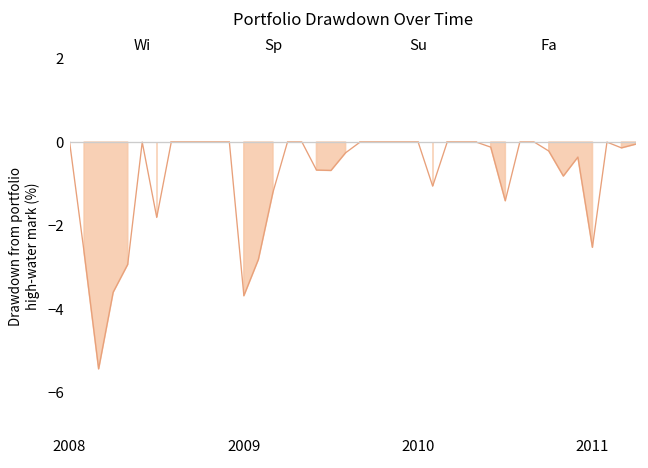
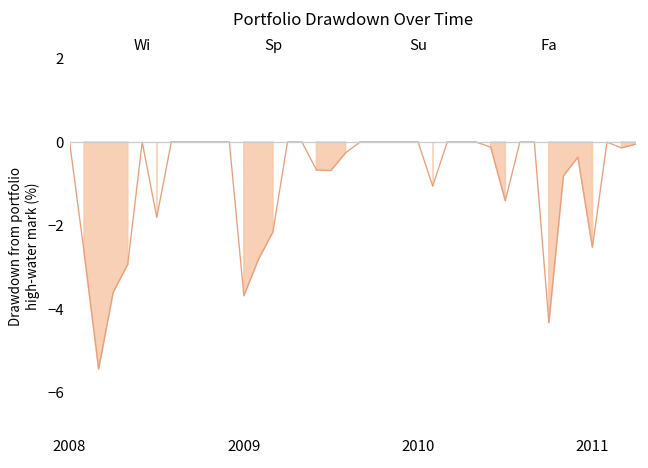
Sp: -1.2 -> -2.1
Fa: -0.2 -> -4.3
